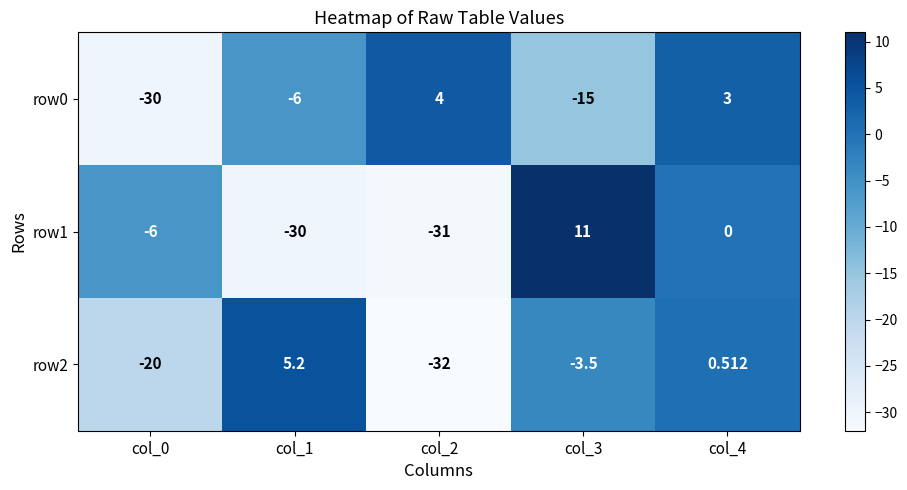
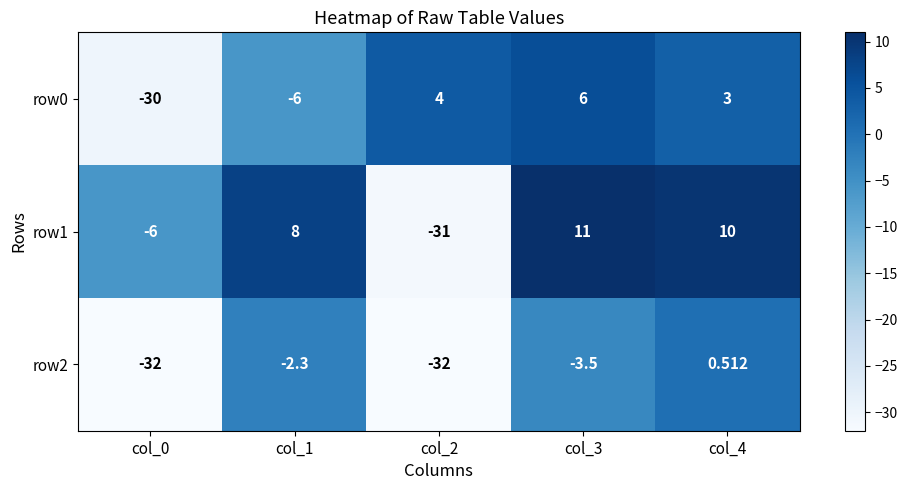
row0, col_3: -15 -> 6
row1, col_1: -30 -> 8
row1, col_4: 0 -> 10
row2, col_0: -20 -> -32
row2, col_1: 5.2 -> -2.3
